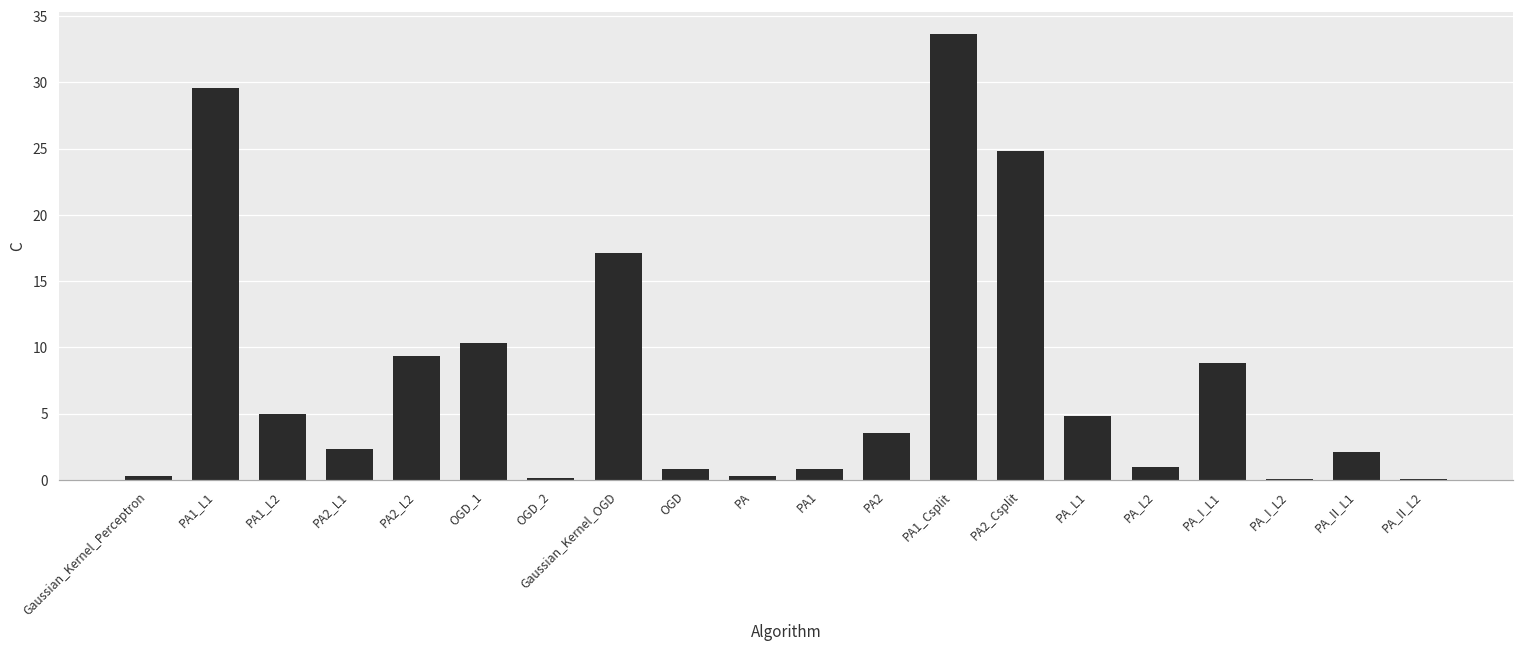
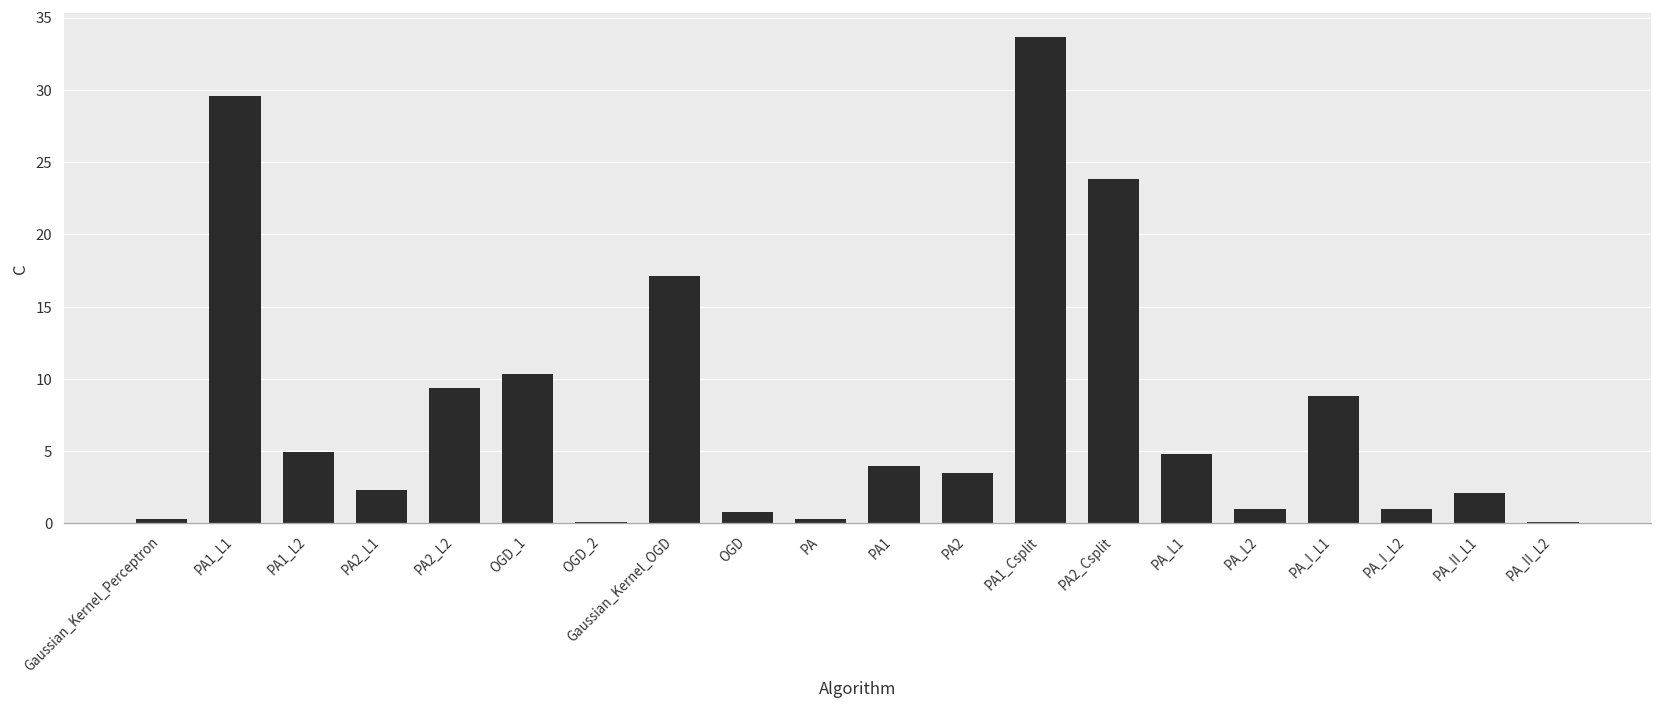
PA1: 0.8 -> 4.0
PA2_Csplit: 24.8 -> 23.9
PA_I_L2: 0.1 -> 1.0
